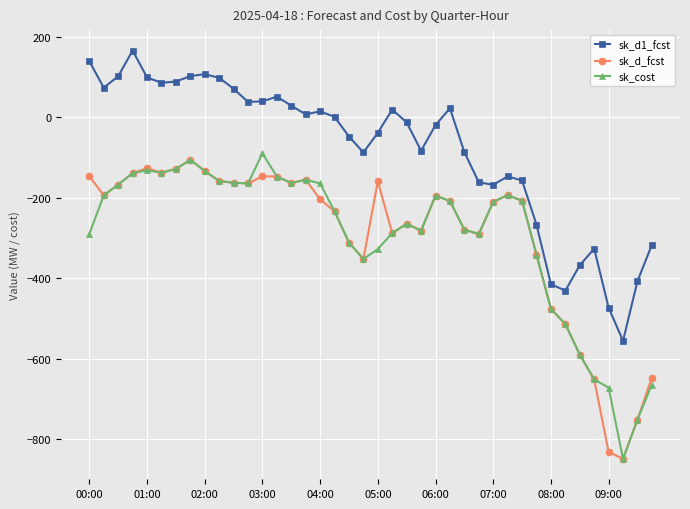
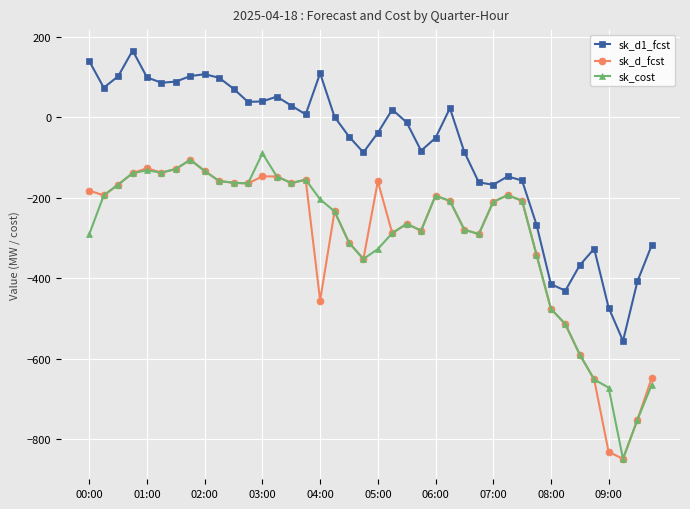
sk_d_fcst, 00:00: -150 -> -180
sk_d1_fcst, 04:00: 20 -> 110
sk_d_fcst, 04:00: -200 -> -460
sk_cost, 04:00: -160 -> -200
sk_d1_fcst, 06:00: -20 -> -50
